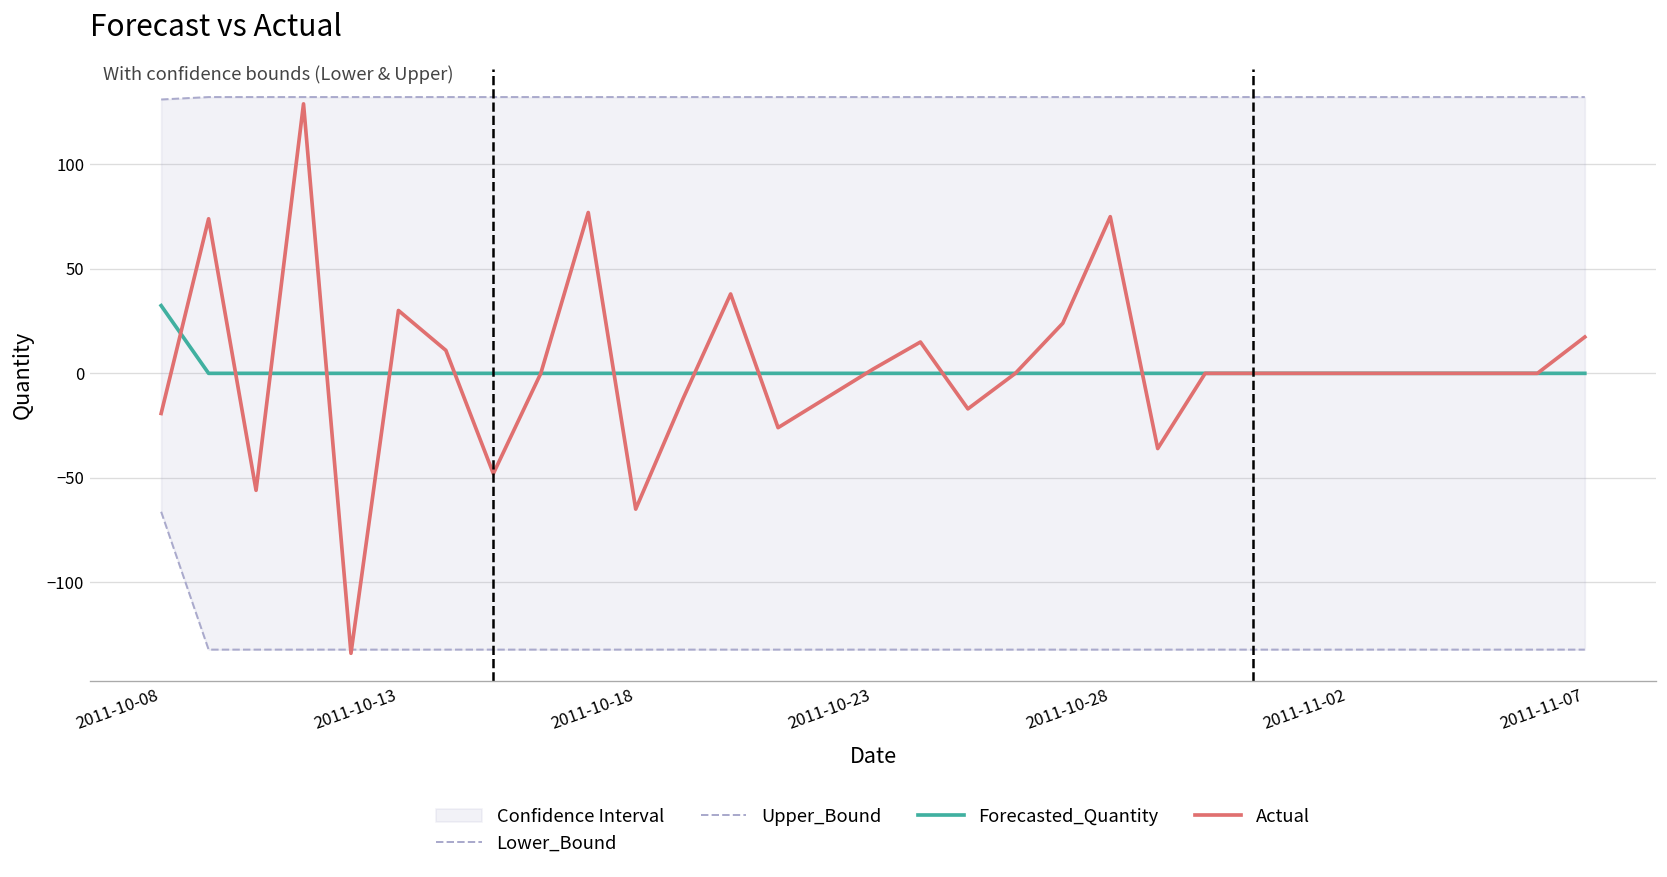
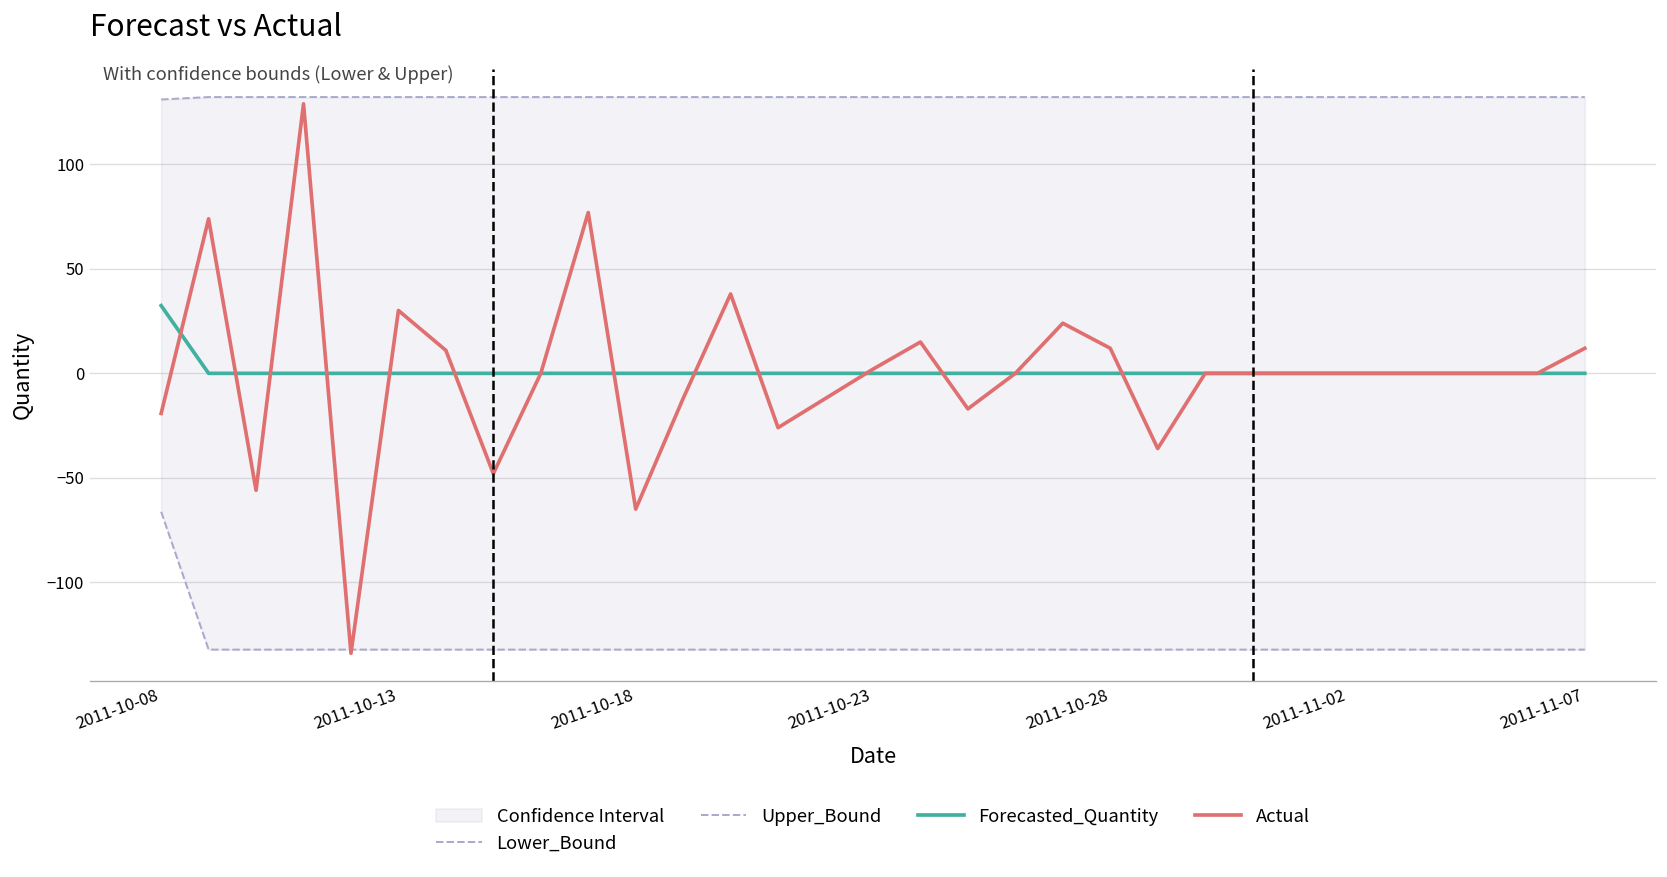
Actual, 2011-10-28: 75 -> 12
Actual, 2011-11-07: 17 -> 12
